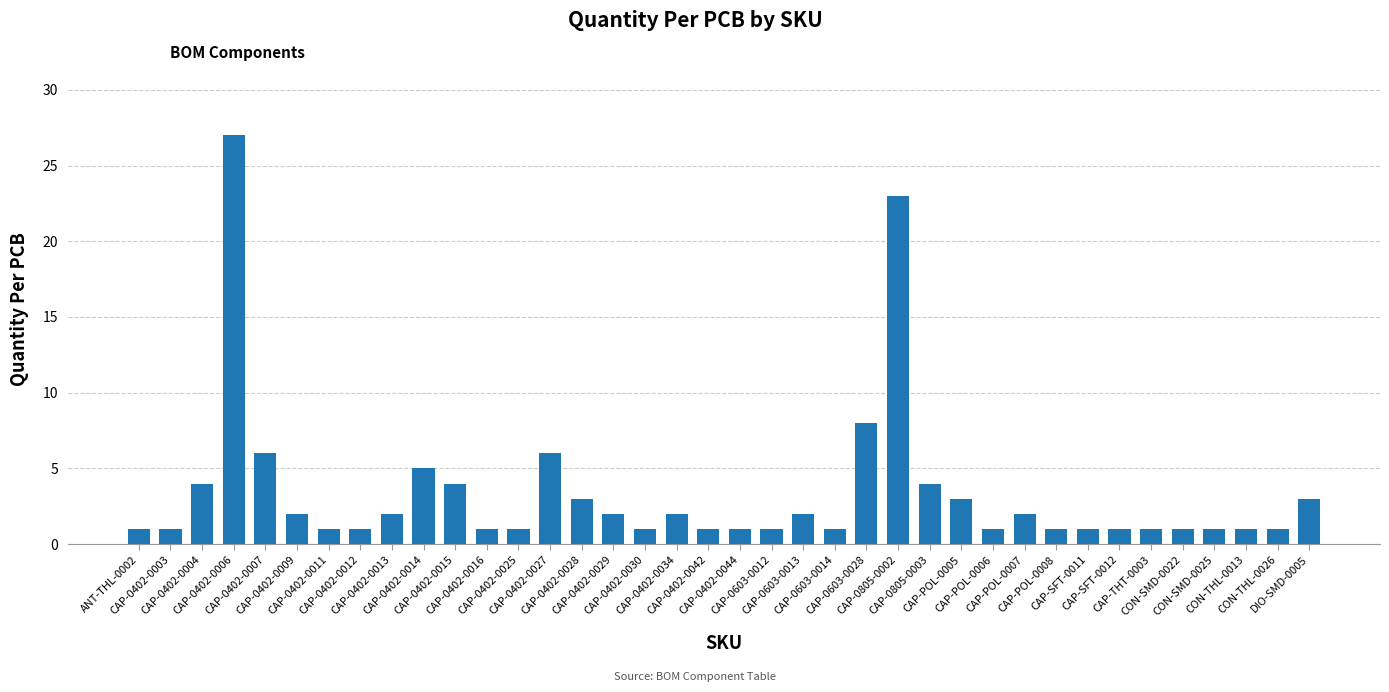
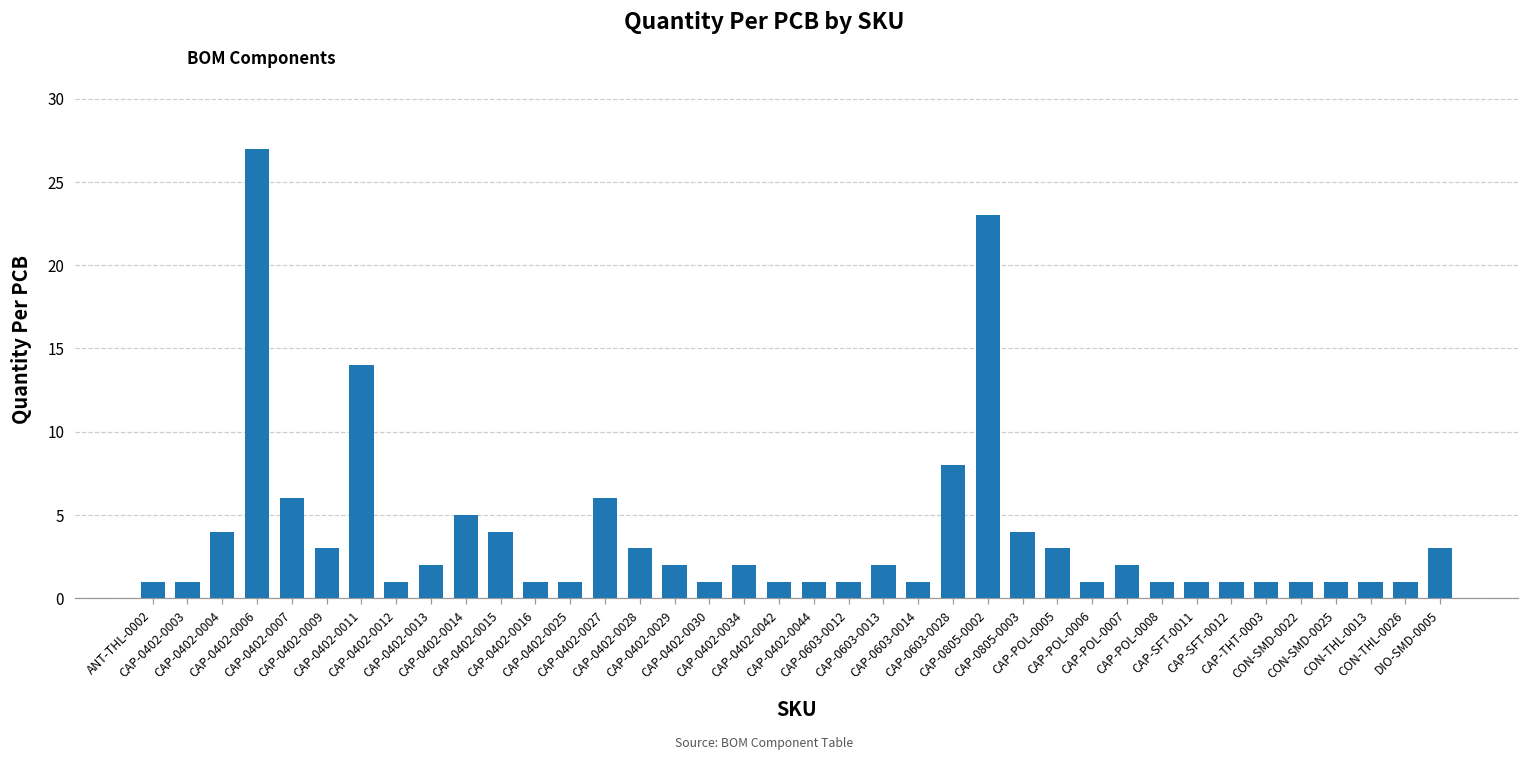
CAP-0402-0009: 2 -> 3
CAP-0402-0011: 1 -> 14
